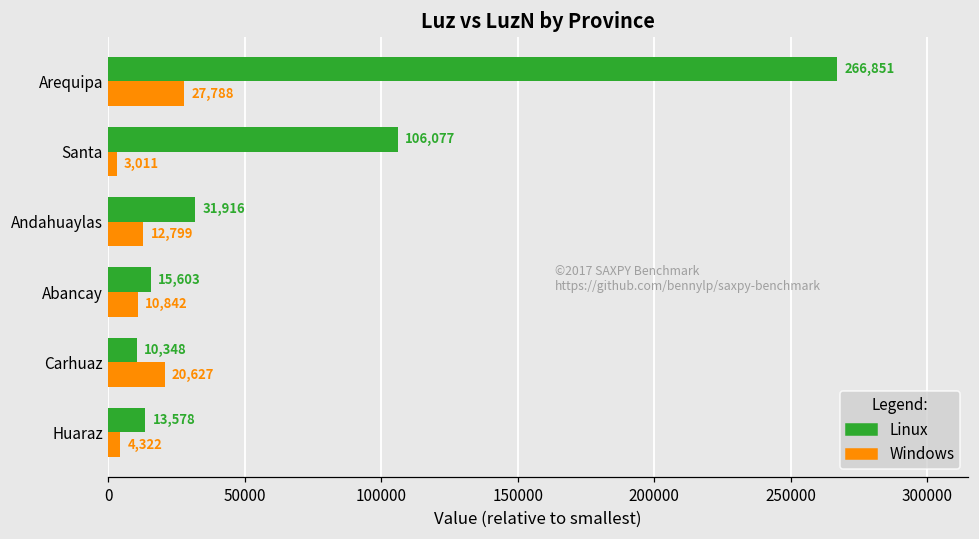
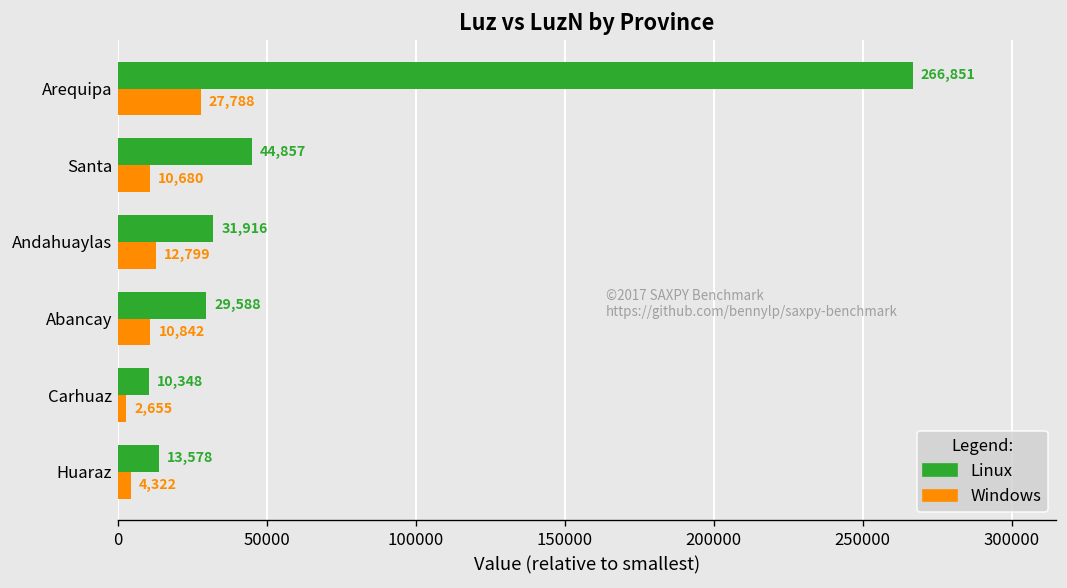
Linux, Santa: 106,077 -> 44,857
Windows, Santa: 3,011 -> 10,680
Linux, Abancay: 15,603 -> 29,588
Windows, Carhuaz: 20,627 -> 2,655
